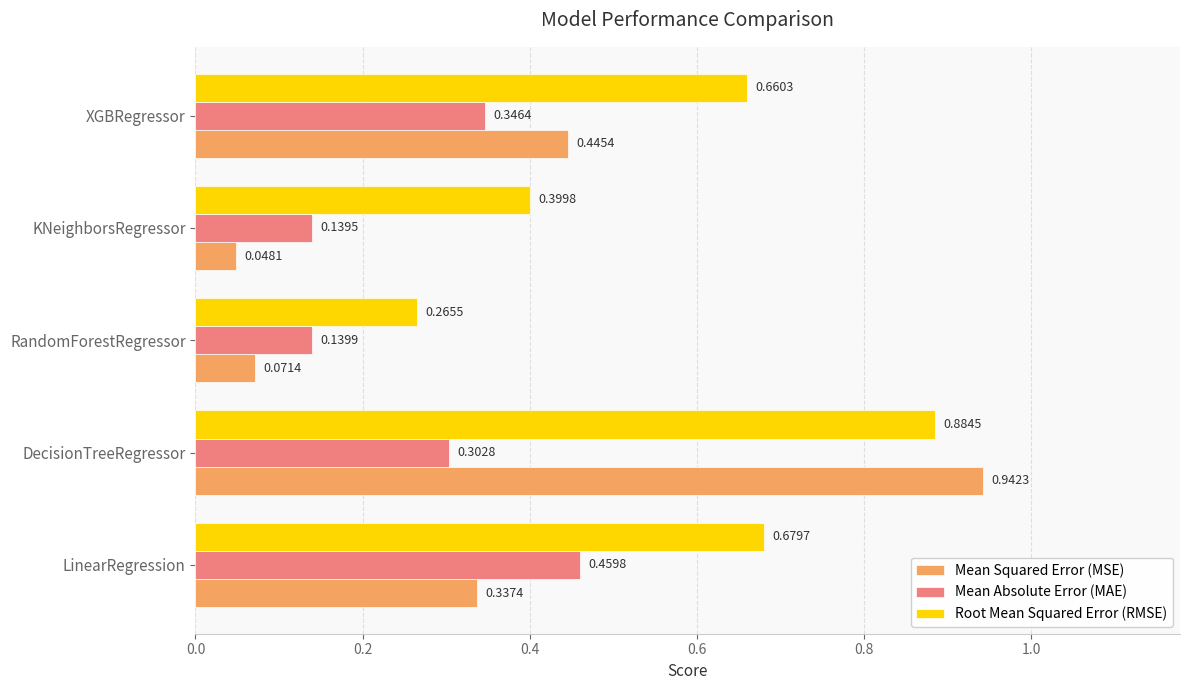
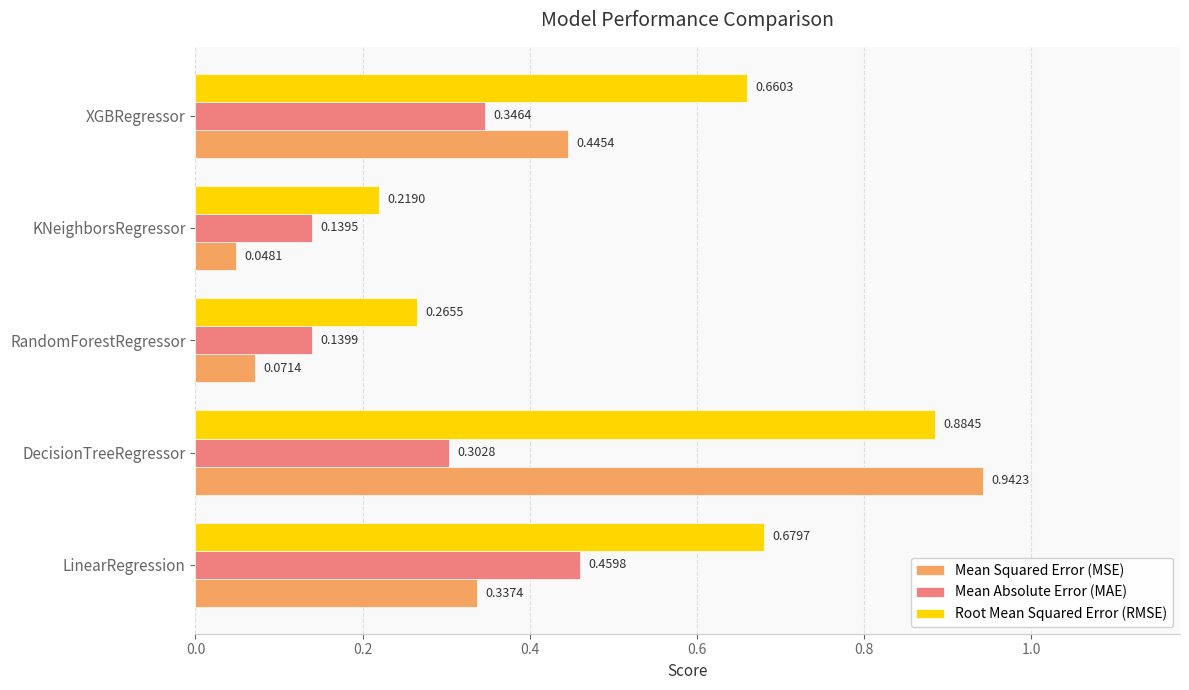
Root Mean Squared Error (RMSE), KNeighborsRegressor: 0.3998 -> 0.2190
